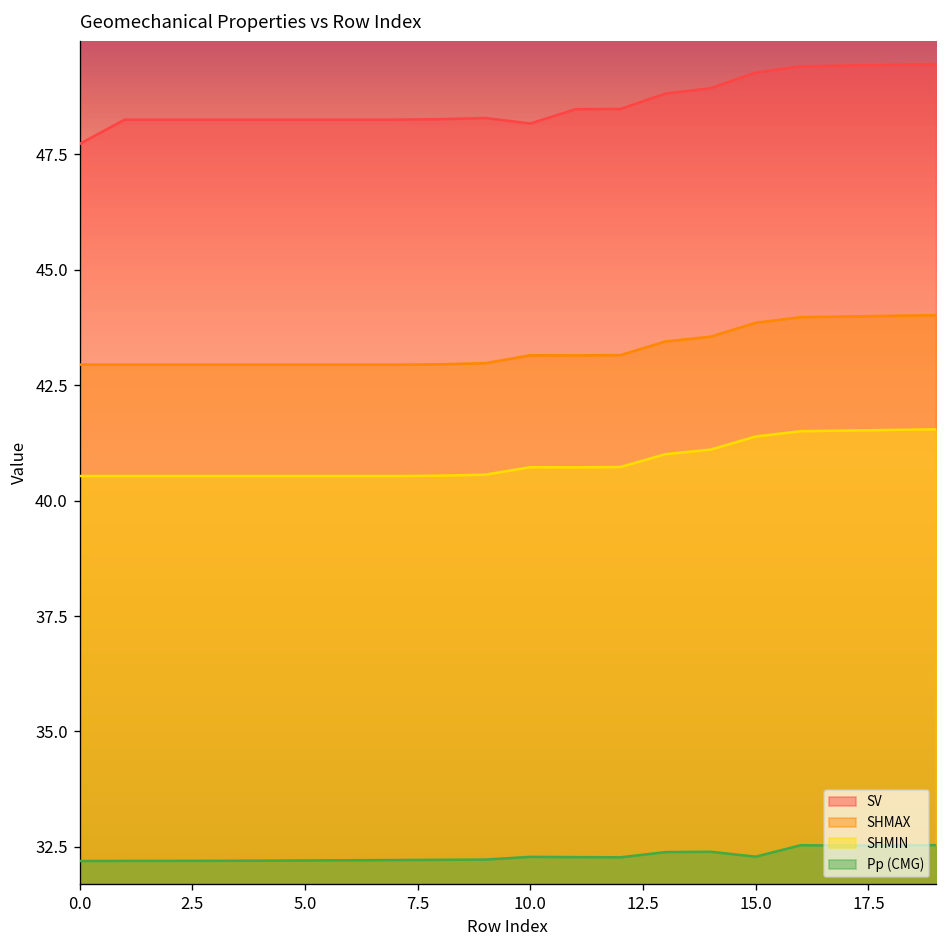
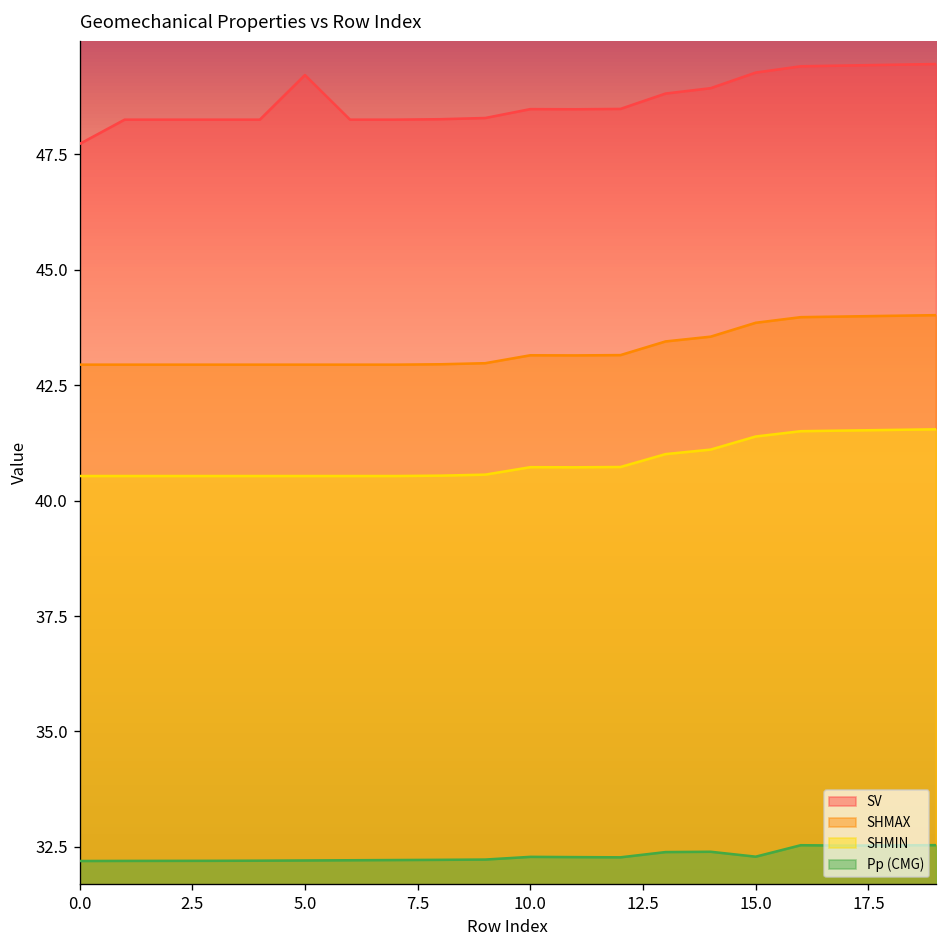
SV, 5.0: 48.3 -> 49.2
SV, 10.0: 48.2 -> 48.5
